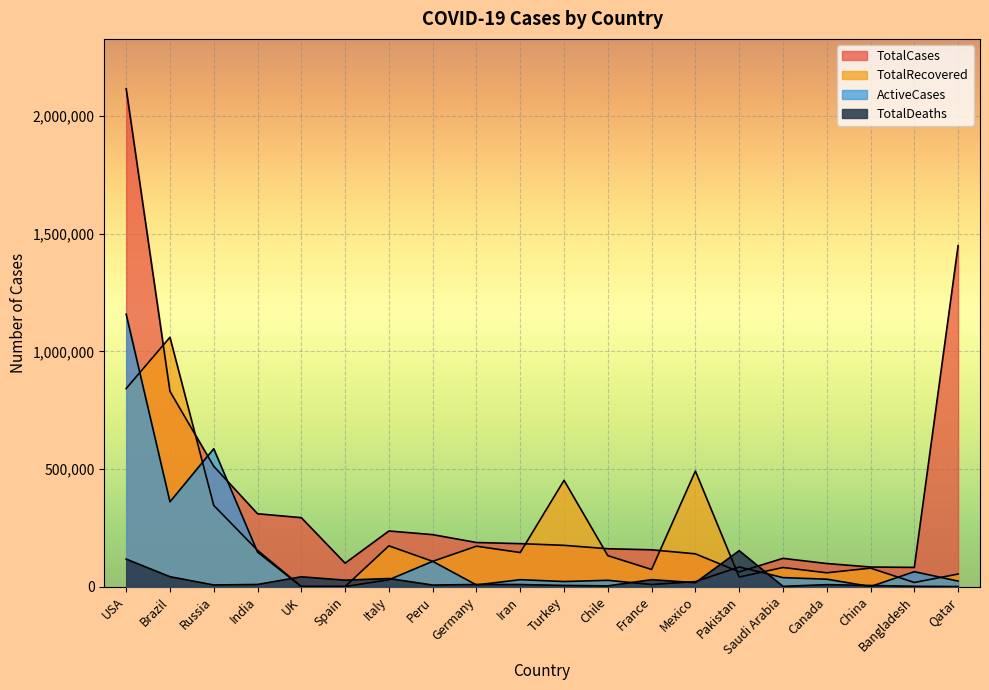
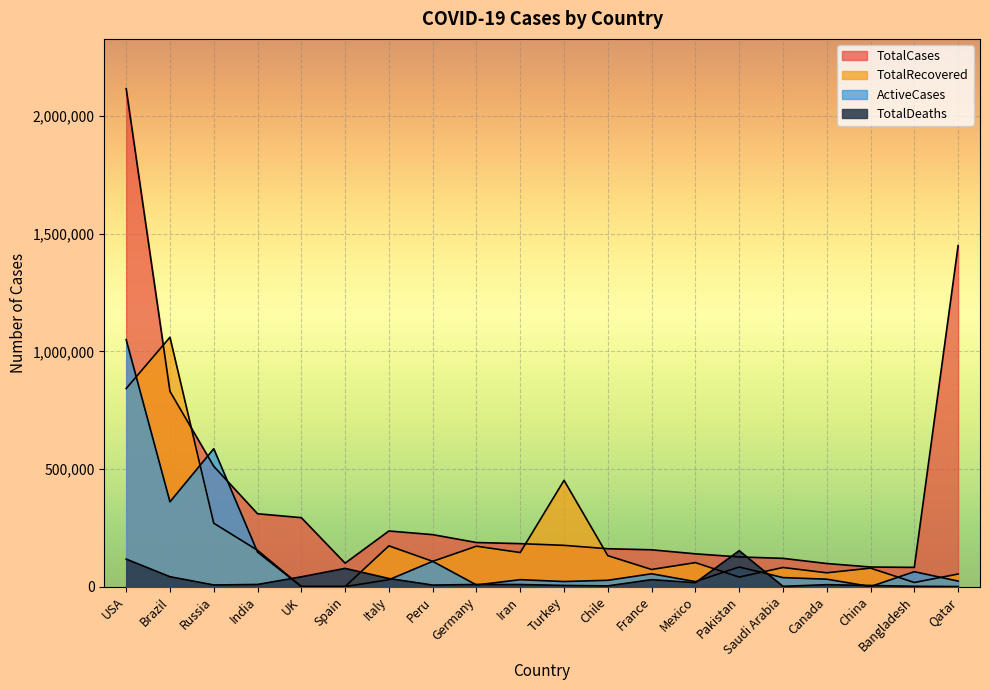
ActiveCases, USA: 1,160,000 -> 1,050,000
TotalRecovered, Russia: 350,000 -> 270,000
TotalDeaths, Spain: 30,000 -> 80,000
ActiveCases, France: 10,000 -> 50,000
TotalRecovered, Mexico: 490,000 -> 100,000
TotalCases, Pakistan: 60,000 -> 130,000
